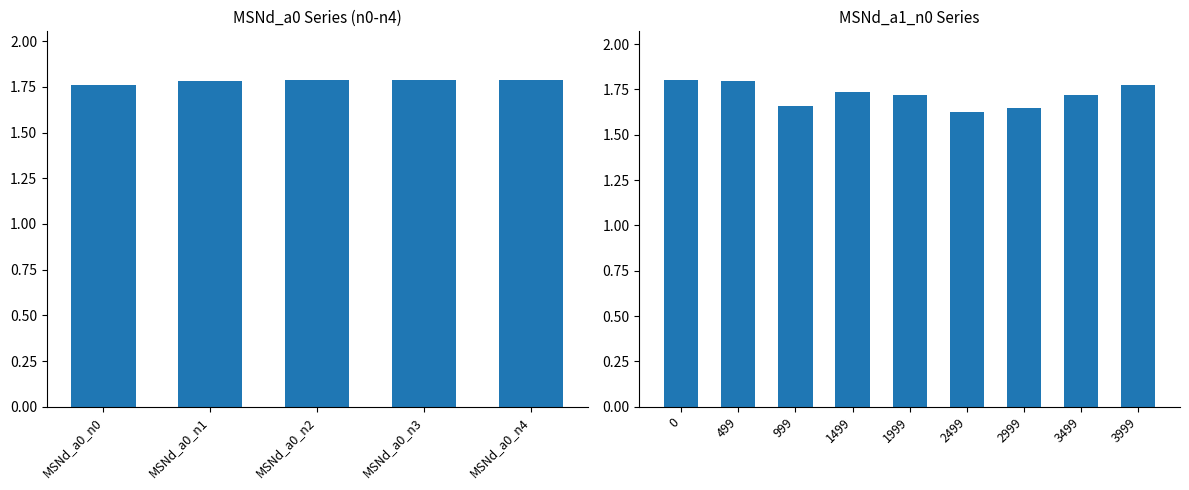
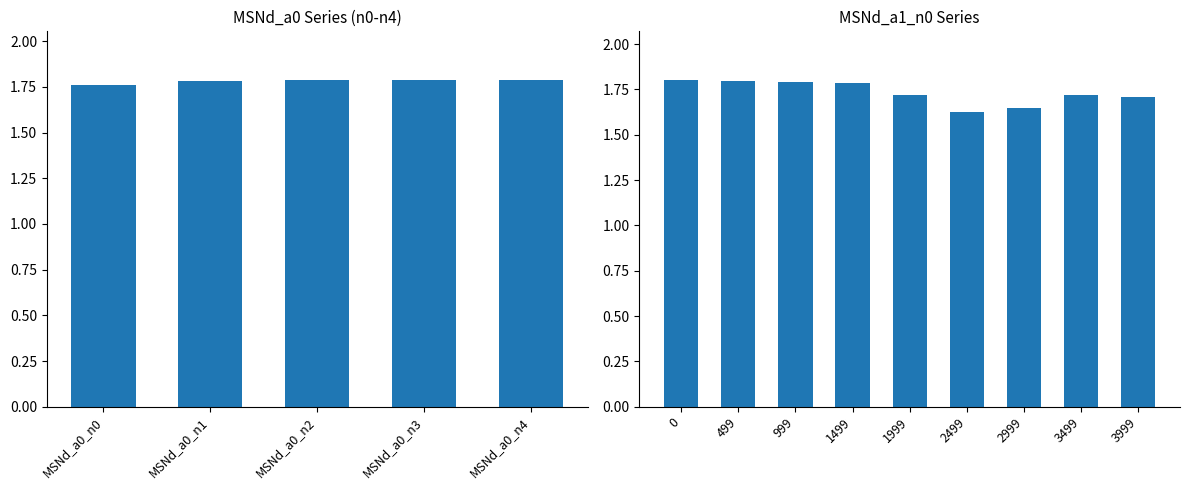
MSNd_a1_n0 Series, 999: 1.66 -> 1.79
MSNd_a1_n0 Series, 1499: 1.73 -> 1.78
MSNd_a1_n0 Series, 3999: 1.78 -> 1.71
